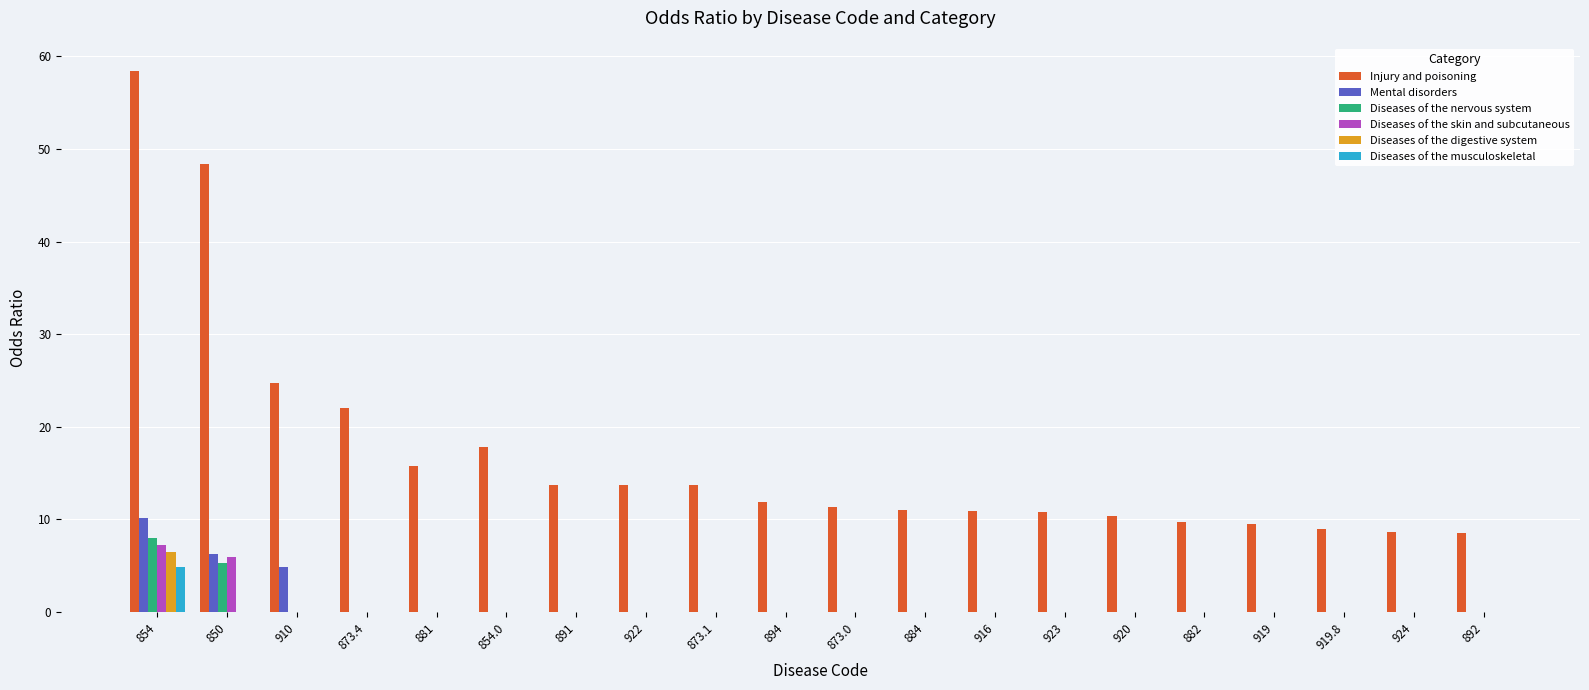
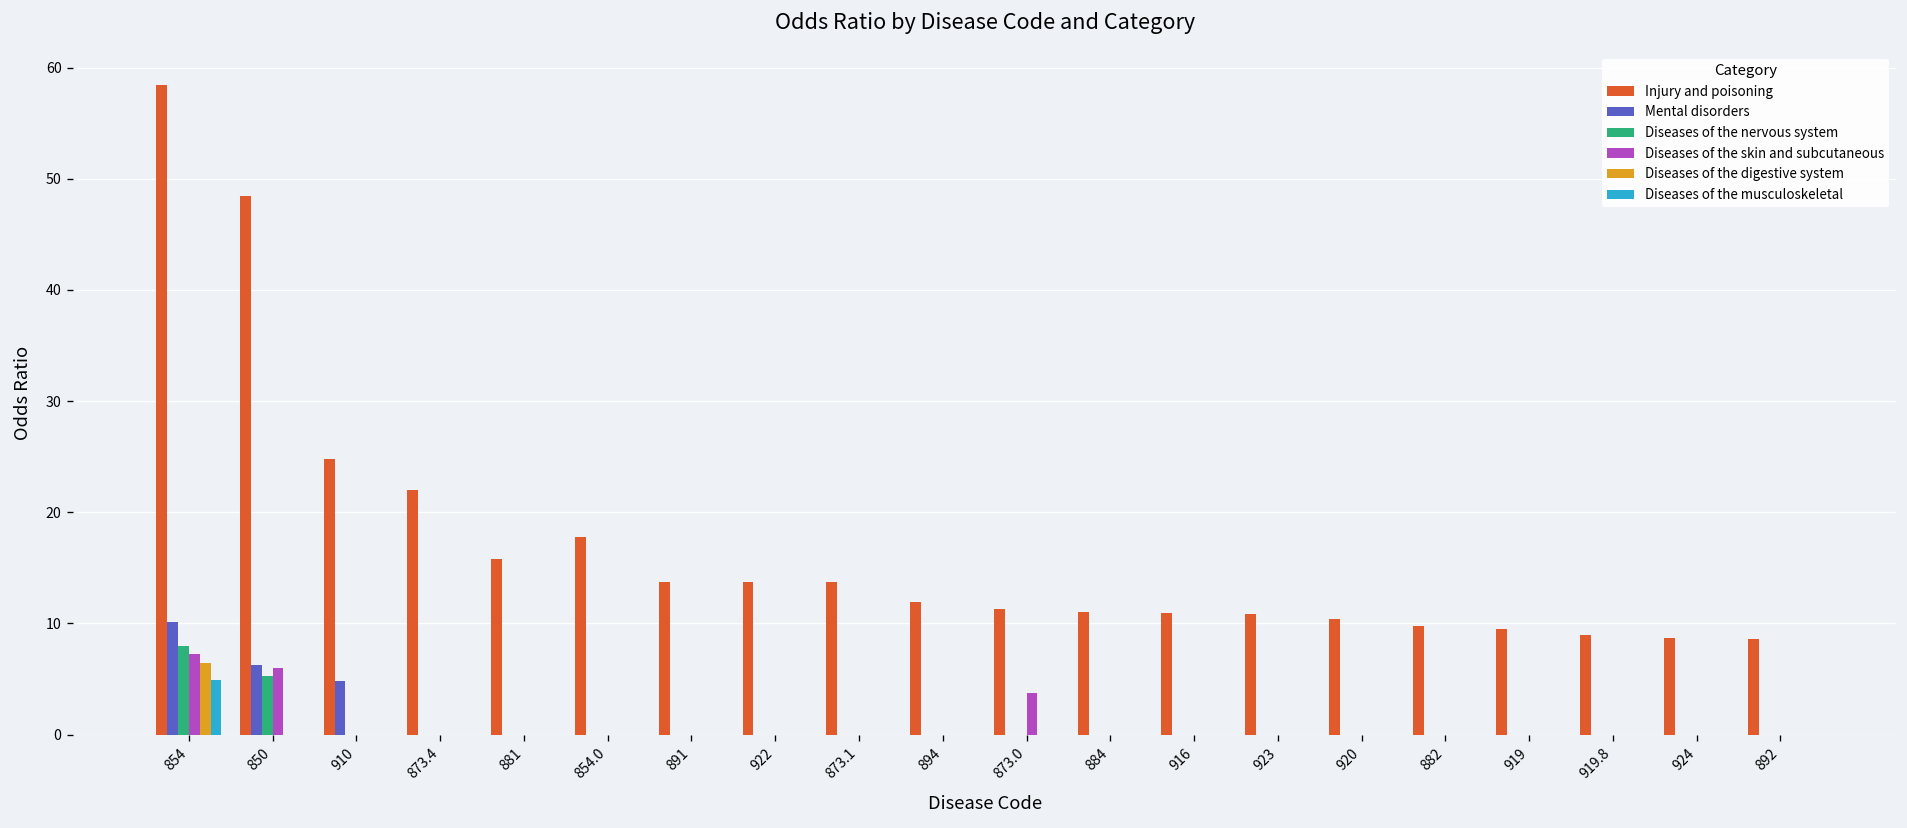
Diseases of the skin and subcutaneous, 873.0: 0 -> 4
